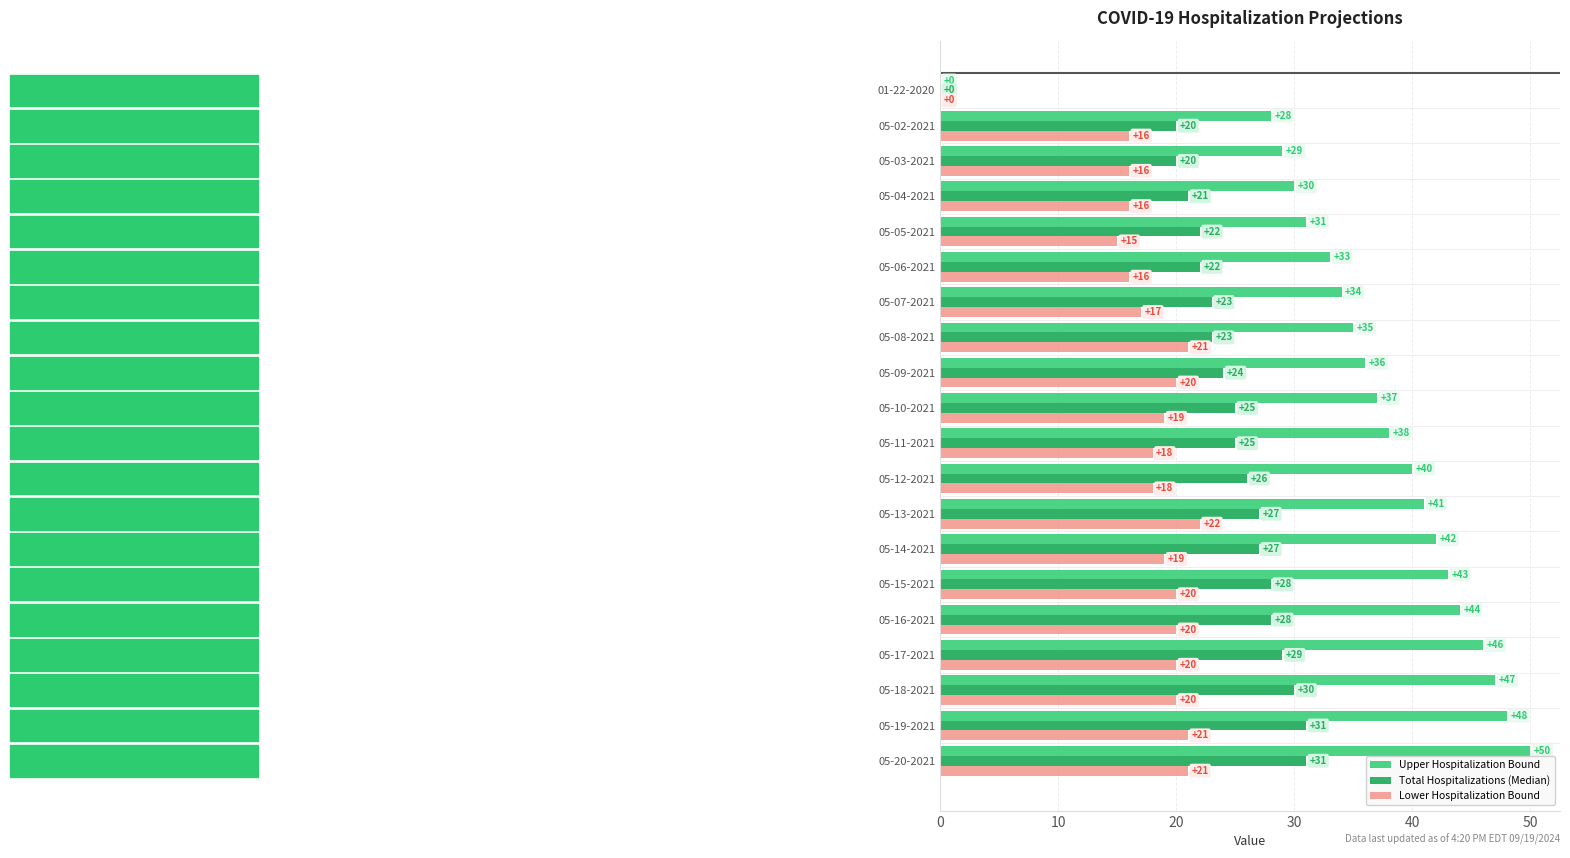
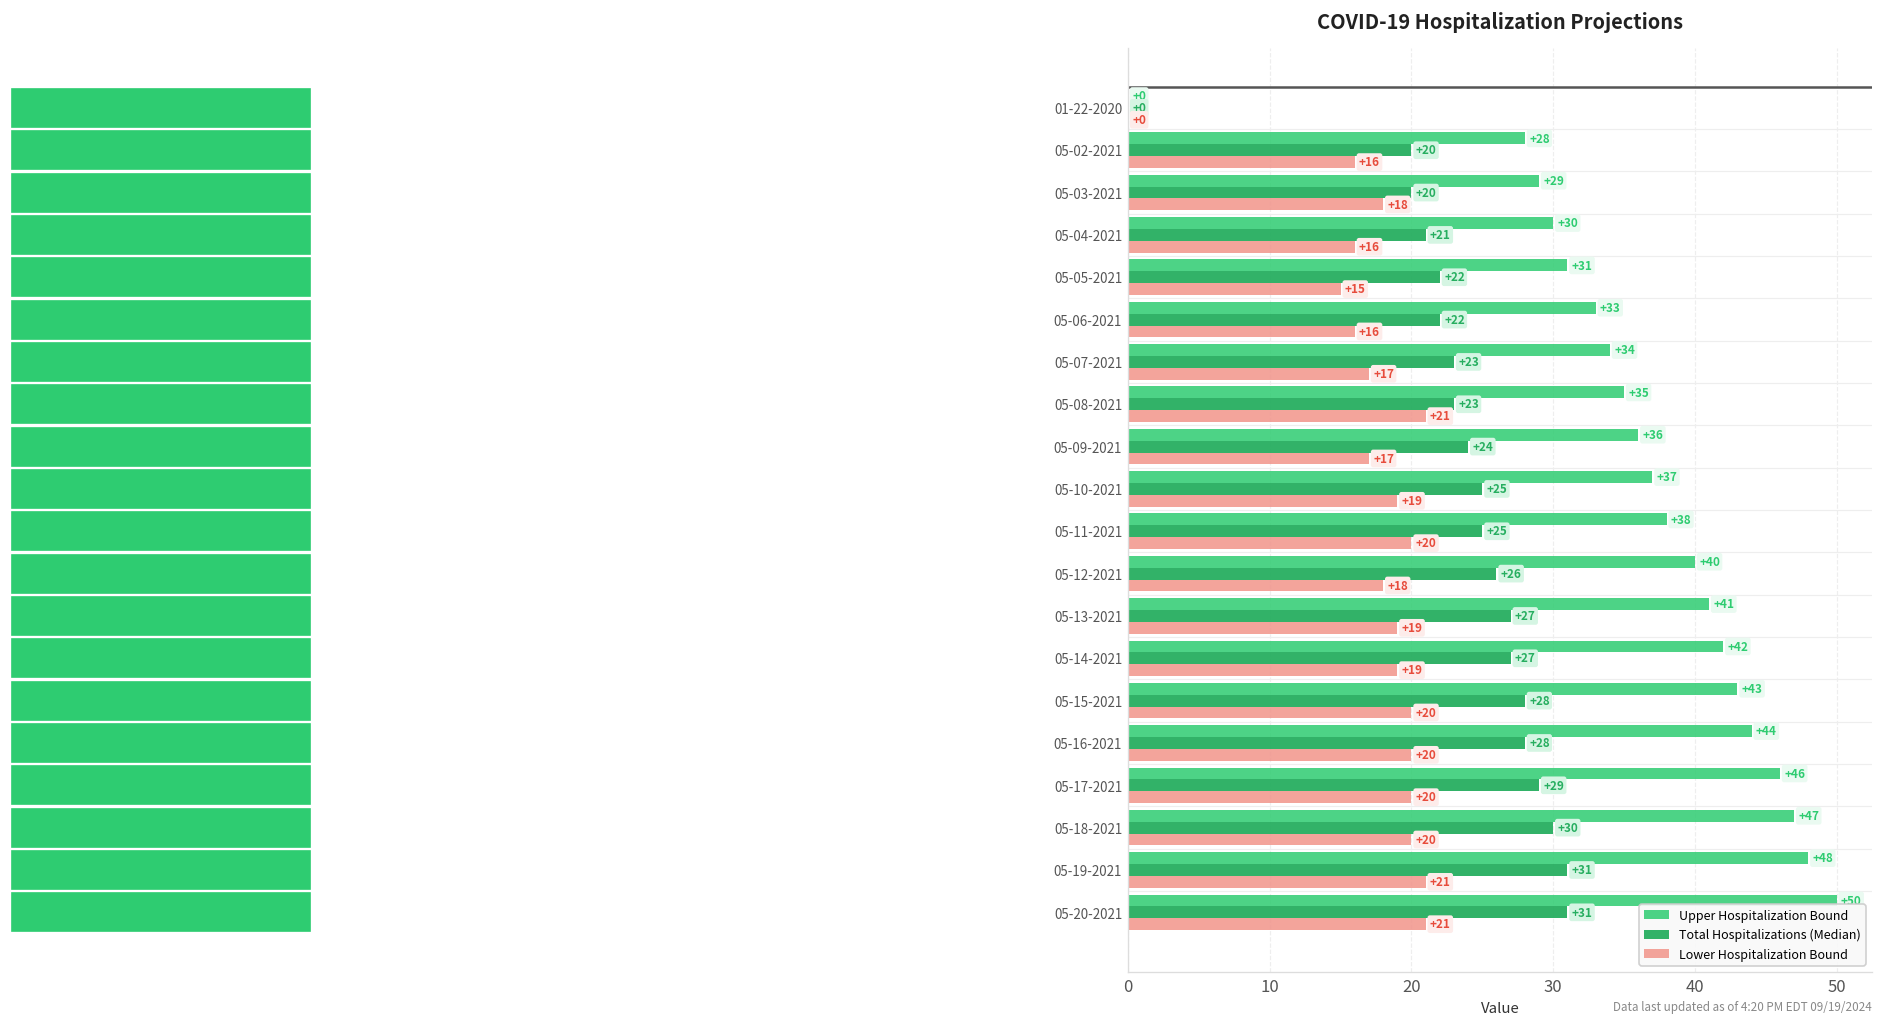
Lower Hospitalization Bound, 05-03-2021: +16 -> +18
Lower Hospitalization Bound, 05-09-2021: +20 -> +17
Lower Hospitalization Bound, 05-11-2021: +18 -> +20
Lower Hospitalization Bound, 05-13-2021: +22 -> +19
